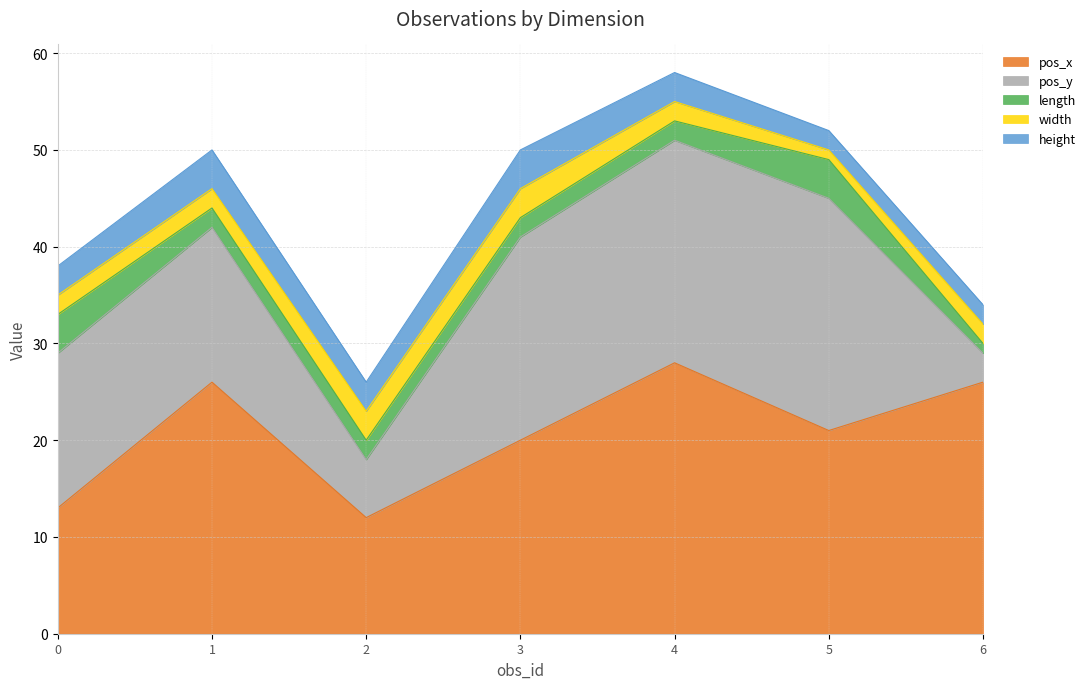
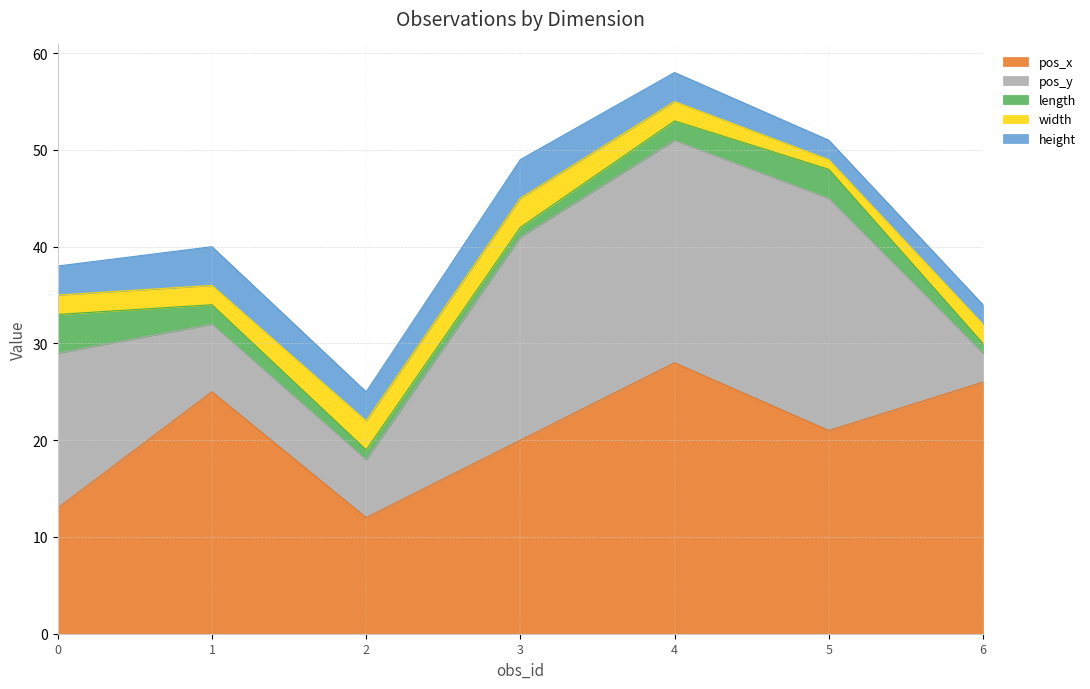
pos_x, 1: 26 -> 25
pos_y, 1: 16 -> 7
length, 2: 2 -> 1
length, 3: 2 -> 1
length, 5: 4 -> 3
